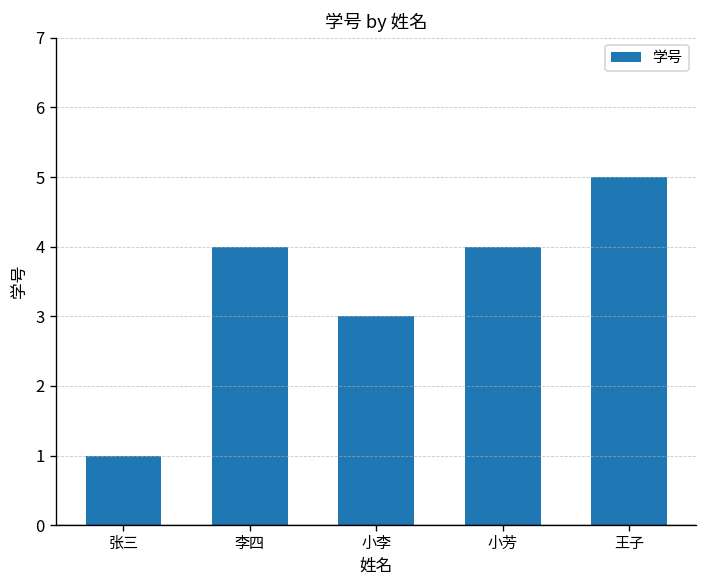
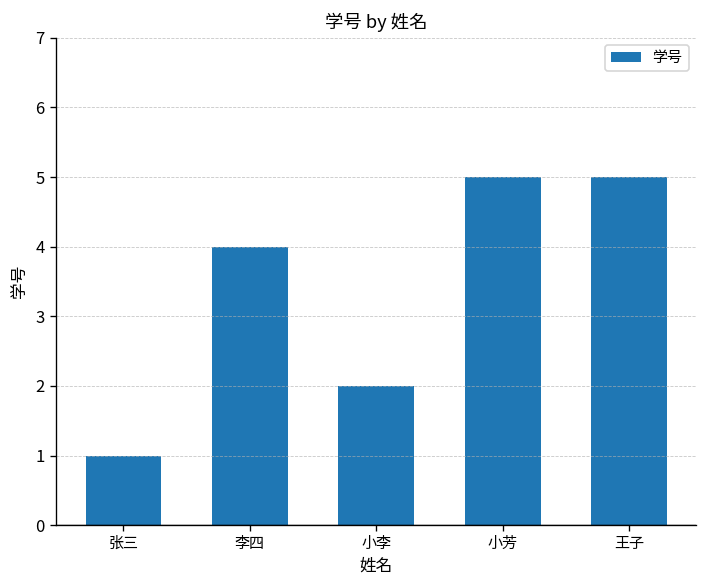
小李: 3 -> 2
小芳: 4 -> 5
